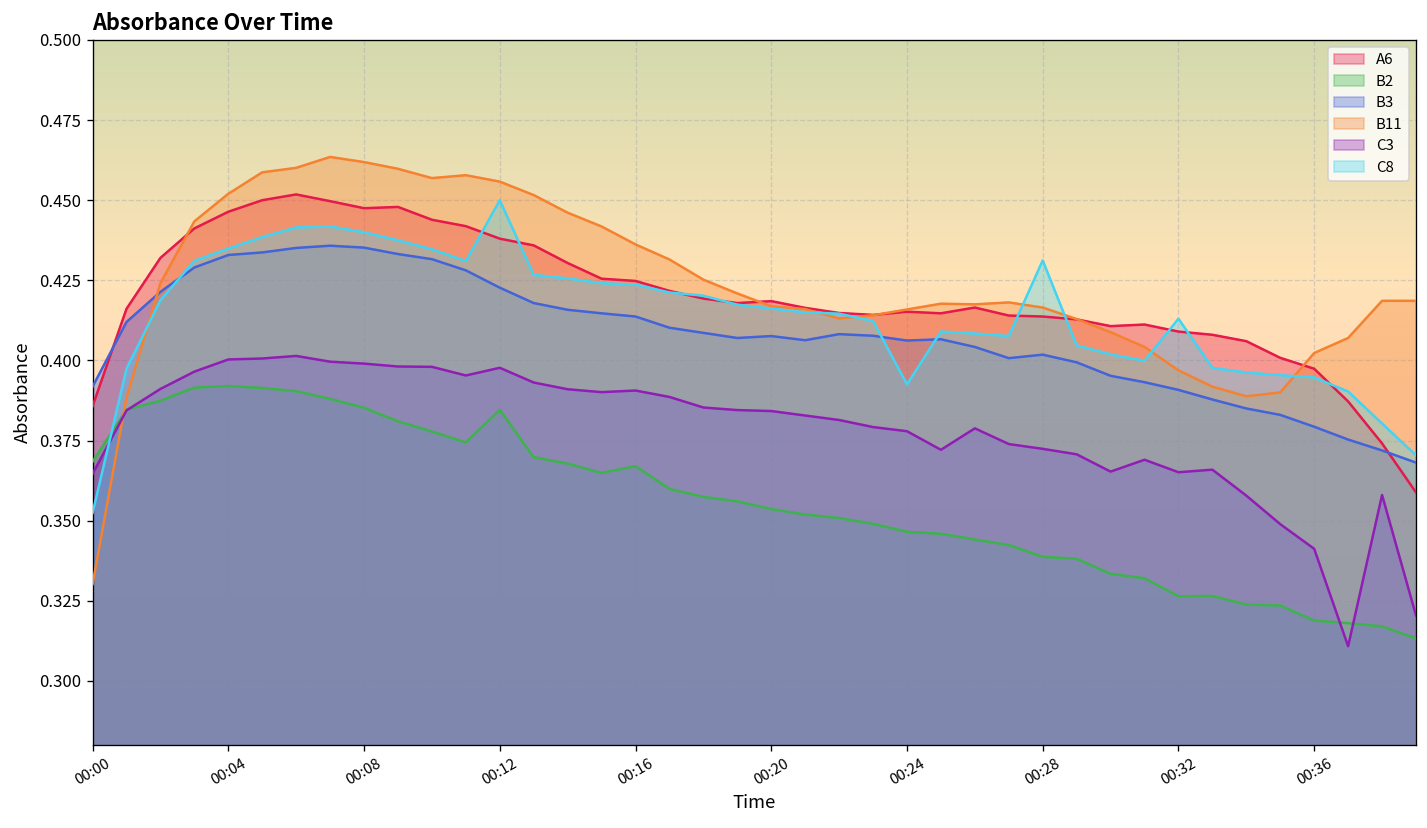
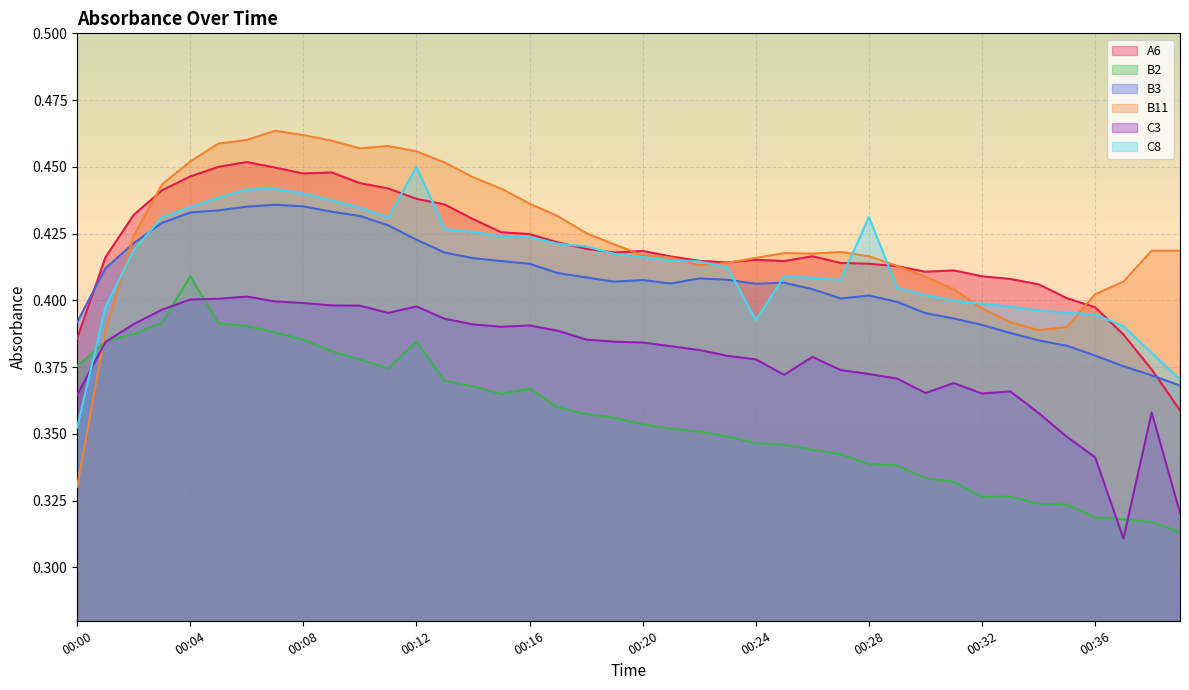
B2, 00:00: 0.368 -> 0.375
B2, 00:04: 0.392 -> 0.409
C8, 00:32: 0.413 -> 0.399
